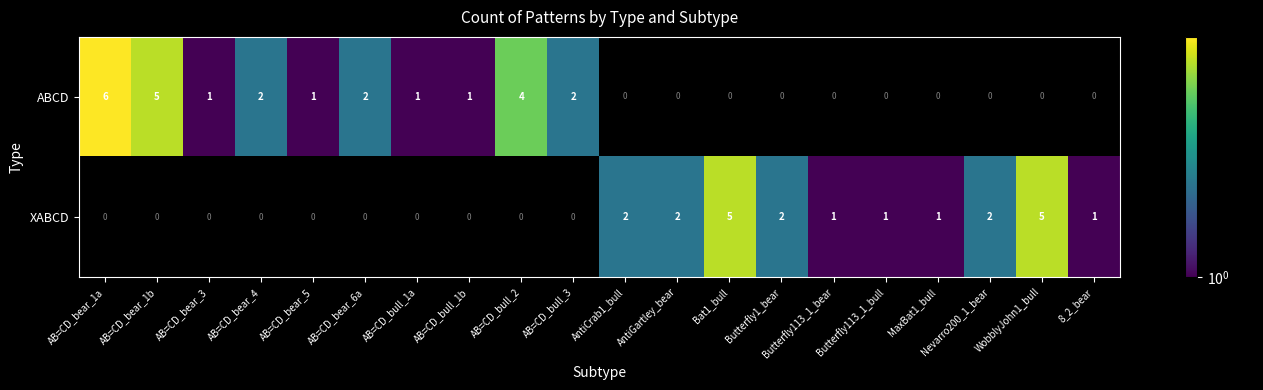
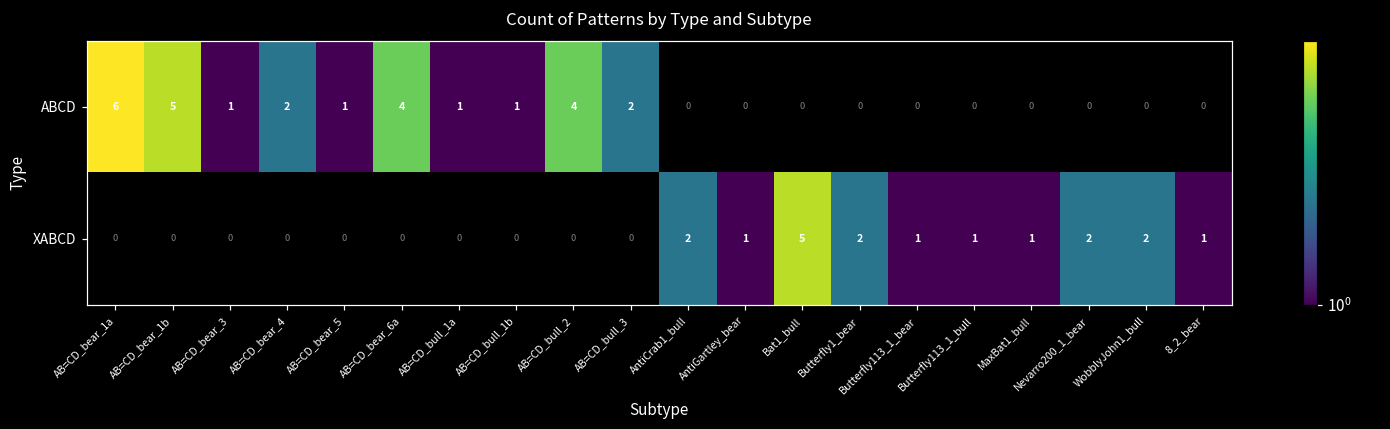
ABCD, AB=CD_bear_6a: 2 -> 4
XABCD, AntiGartley_bear: 2 -> 1
XABCD, WobblyJohn1_bull: 5 -> 2
